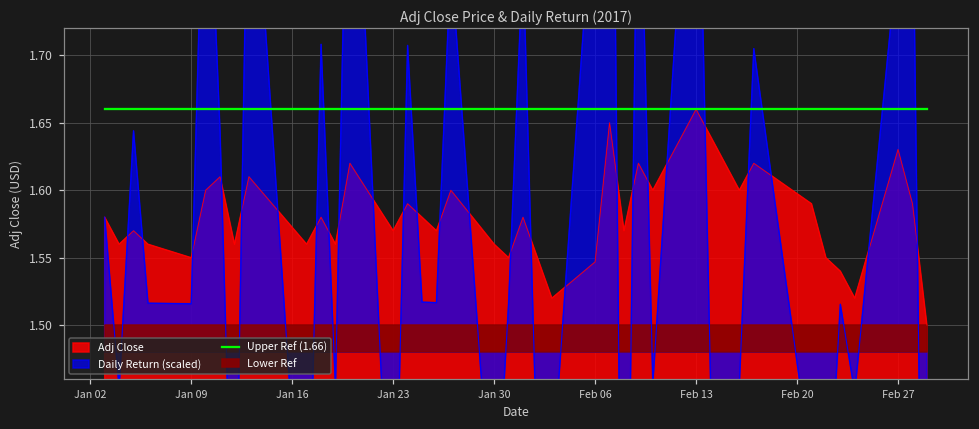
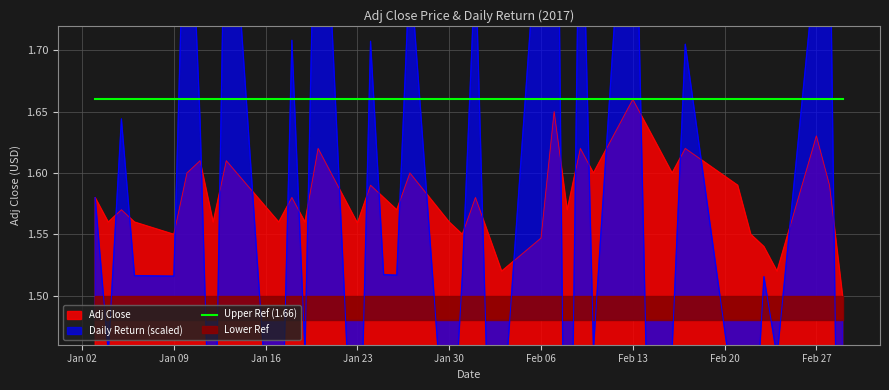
Adj Close, Jan 23: 1.570 -> 1.559
